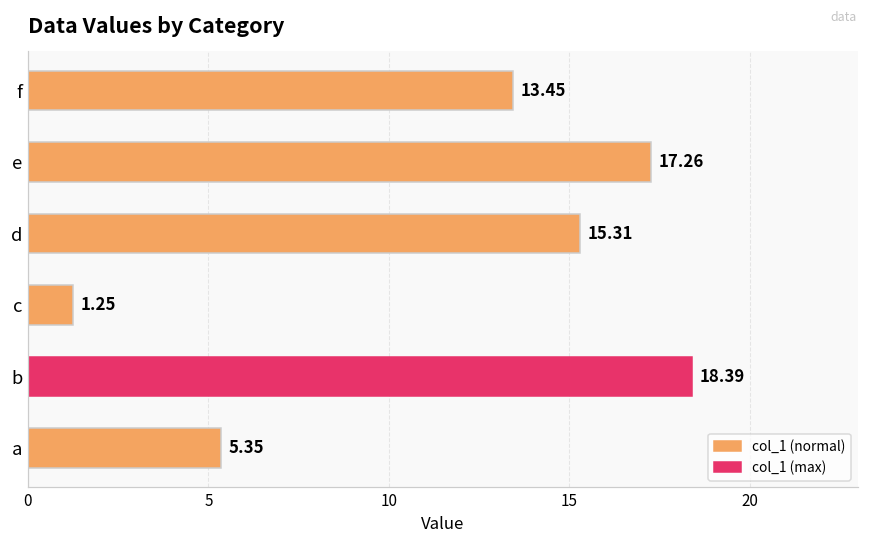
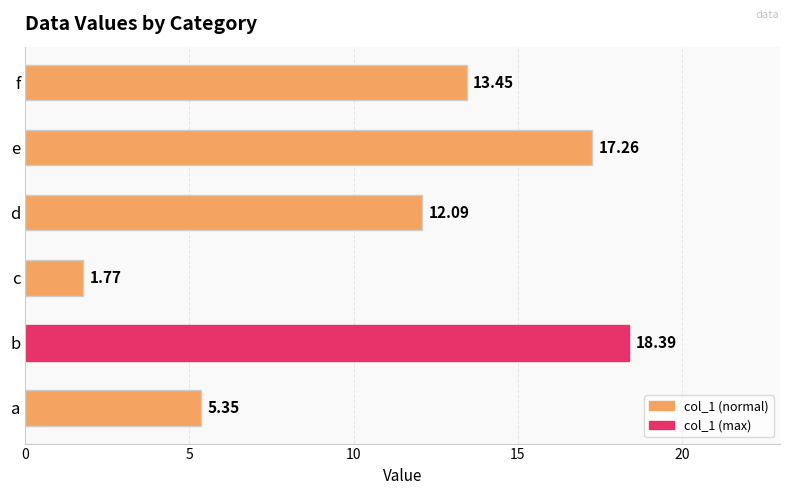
d: 15.31 -> 12.09
c: 1.25 -> 1.77
